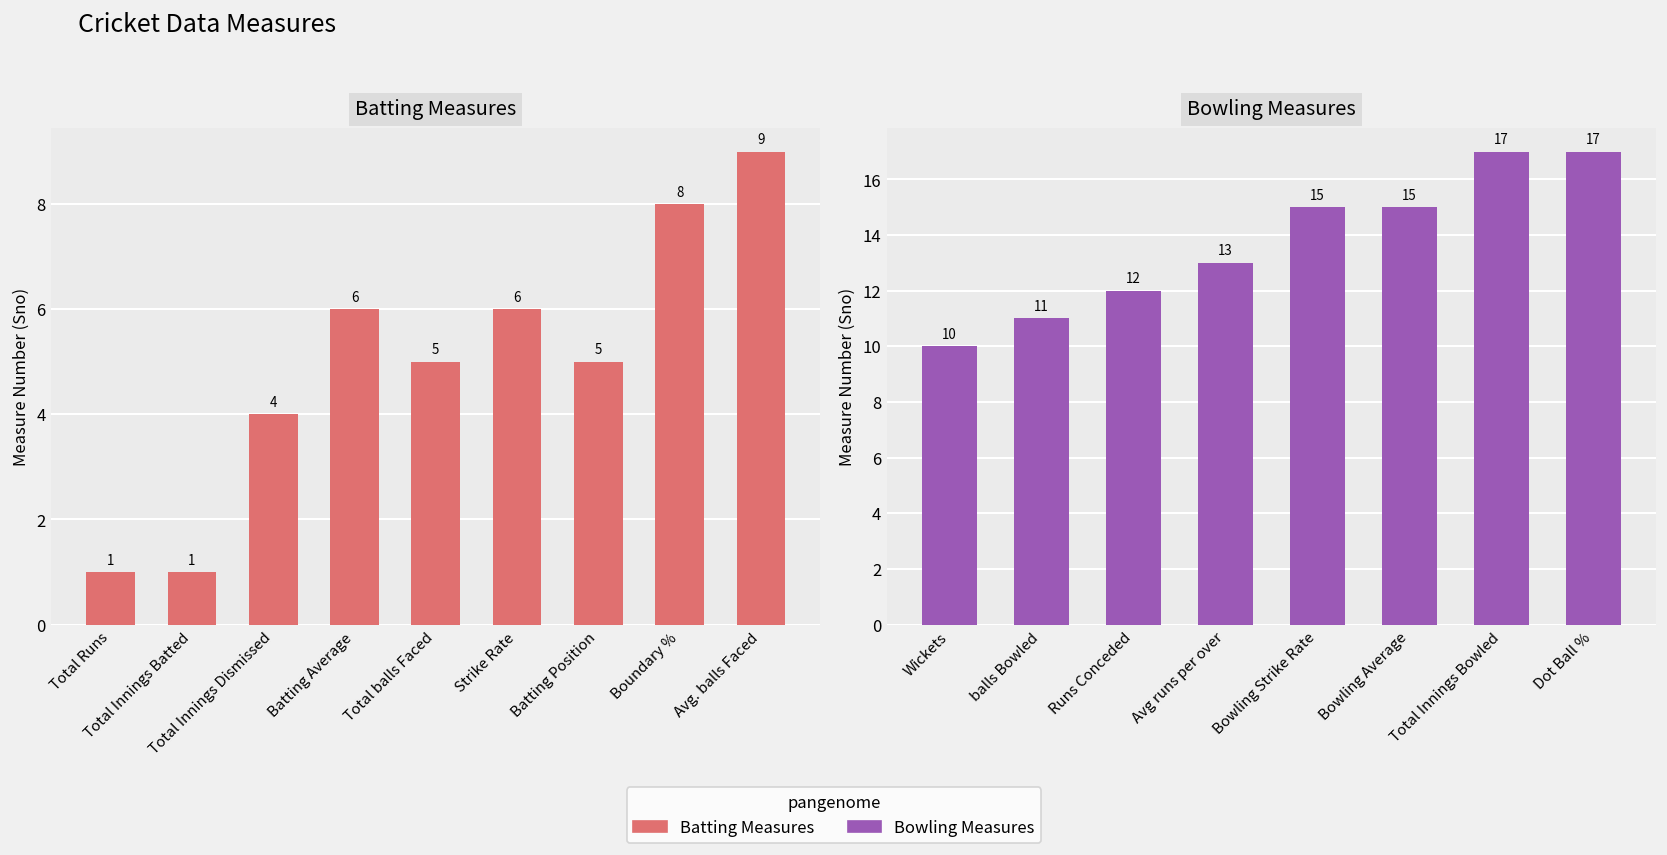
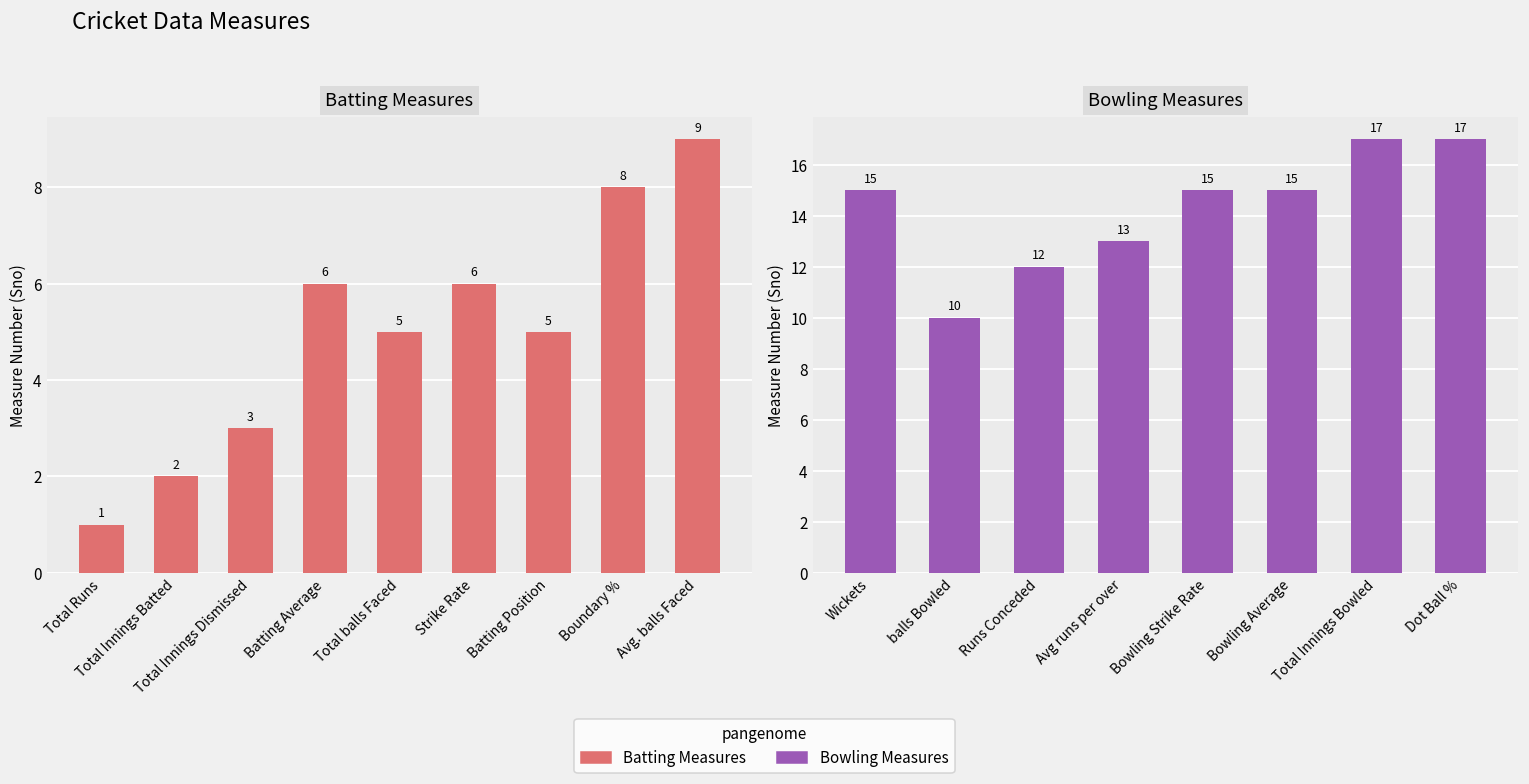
Batting Measures, Total Innings Batted: 1 -> 2
Batting Measures, Total Innings Dismissed: 4 -> 3
Bowling Measures, Wickets: 10 -> 15
Bowling Measures, balls Bowled: 11 -> 10
